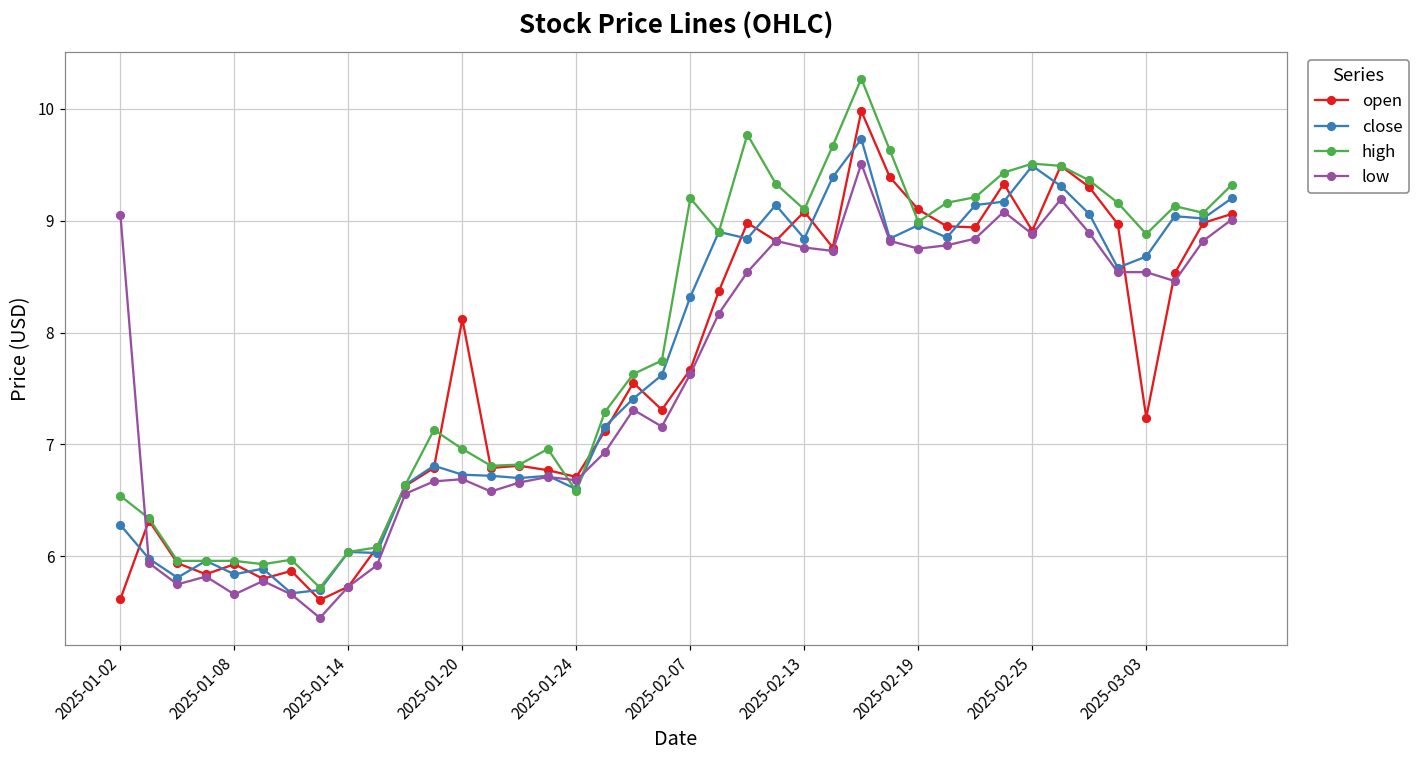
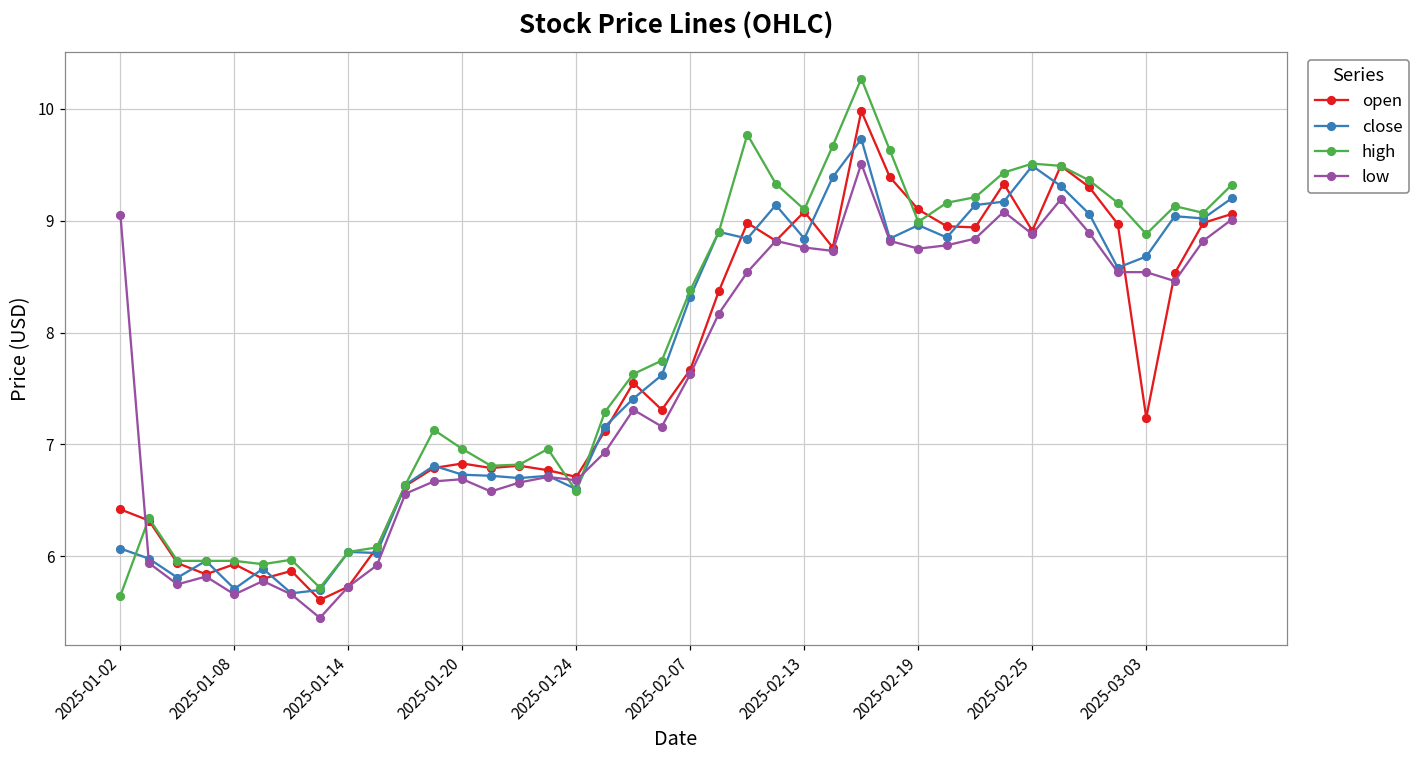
open, 2025-01-02: 5.62 -> 6.42
close, 2025-01-02: 6.28 -> 6.07
high, 2025-01-02: 6.54 -> 5.65
close, 2025-01-08: 5.84 -> 5.71
open, 2025-01-20: 8.12 -> 6.83
high, 2025-02-07: 9.20 -> 8.38
